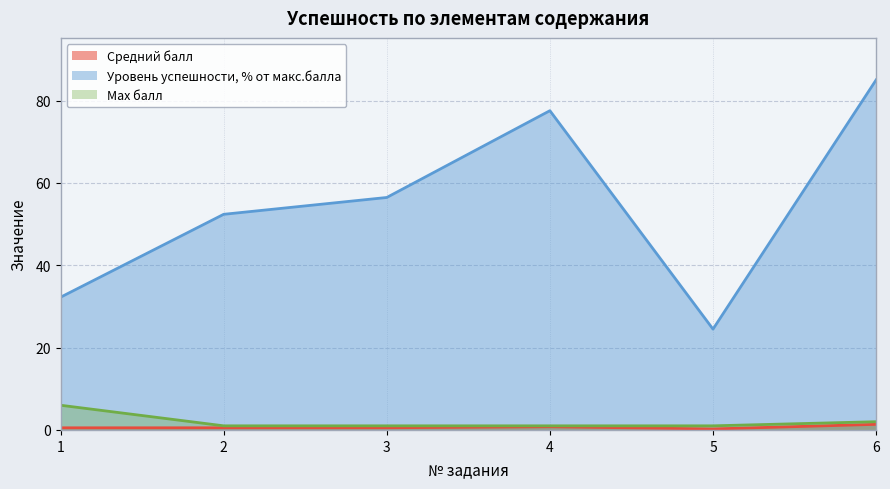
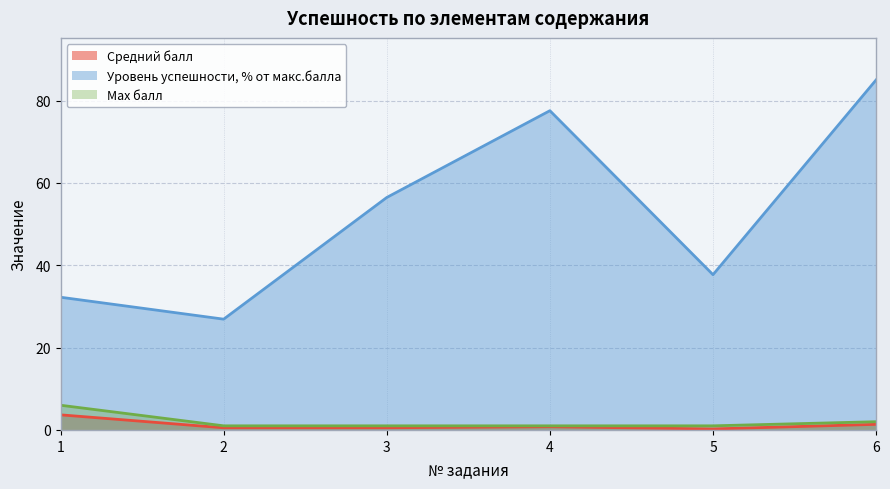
Средний балл, 1: 1 -> 4
Уровень успешности, % от макс.балла, 2: 52 -> 27
Уровень успешности, % от макс.балла, 5: 24 -> 38
